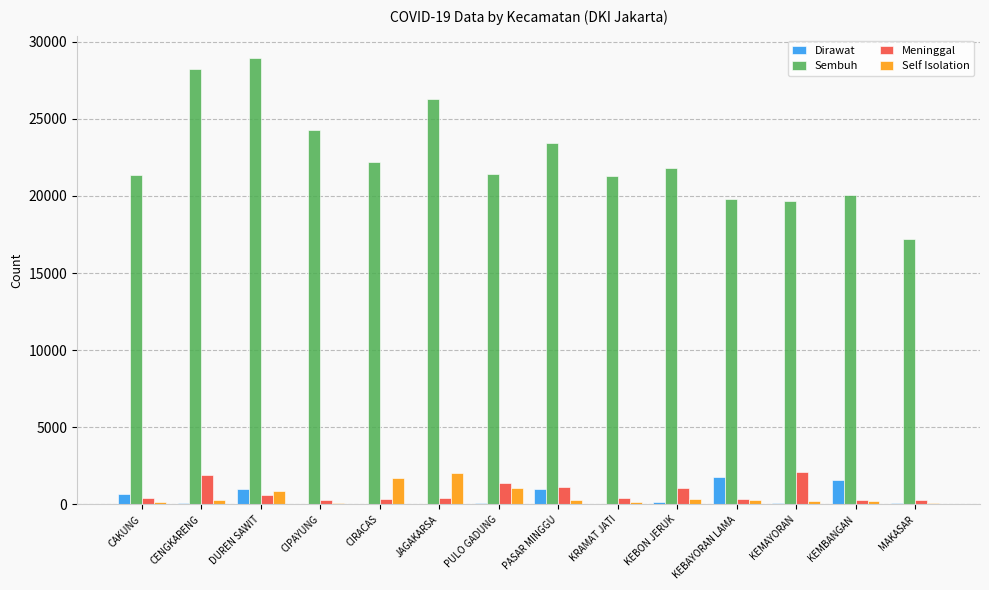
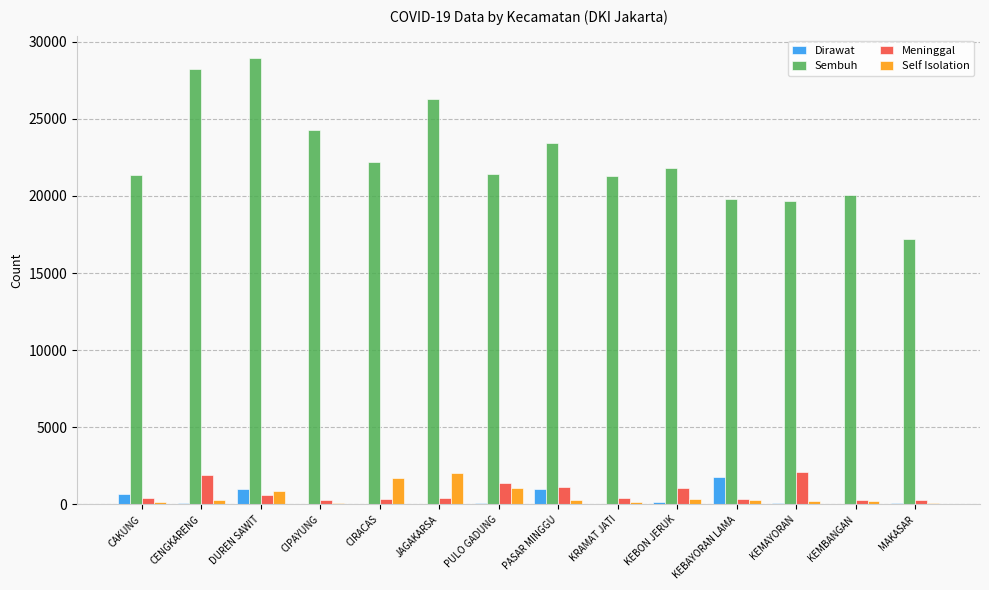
Dirawat, KEMBANGAN: 1600 -> 0
